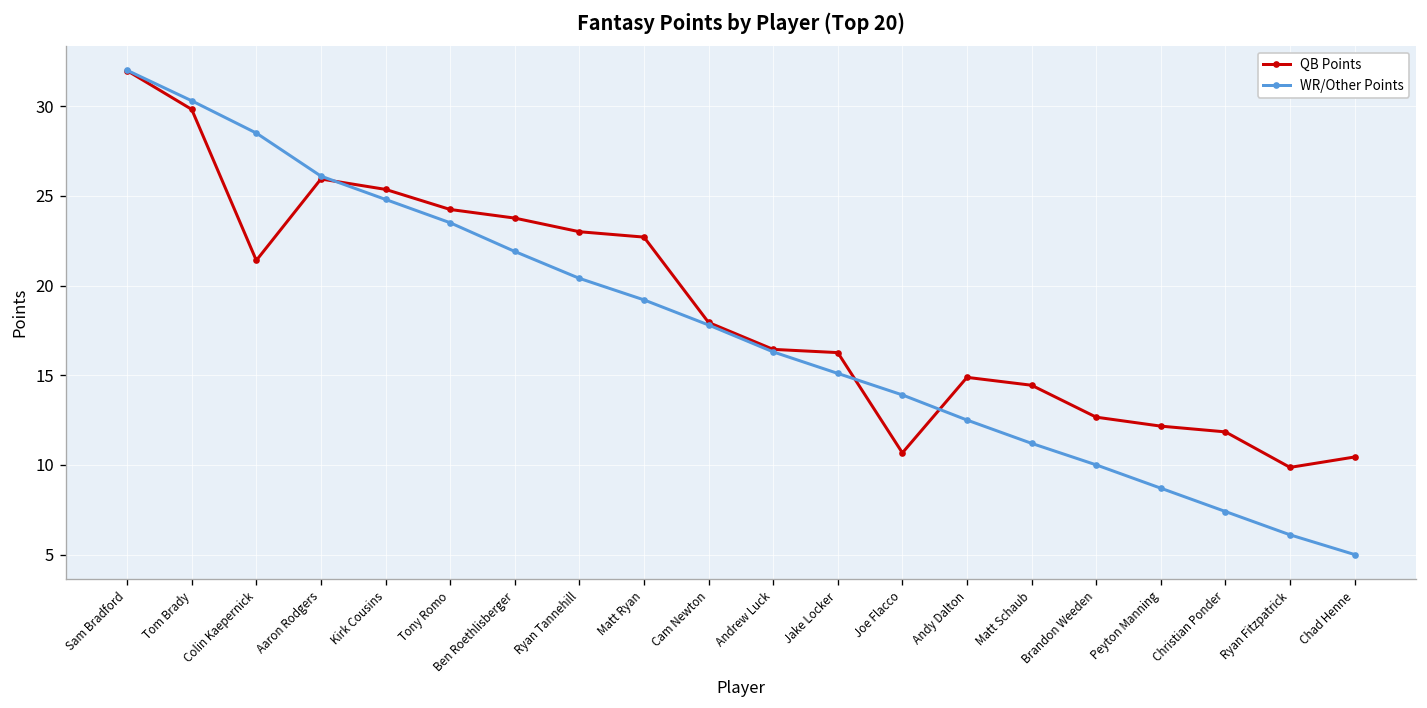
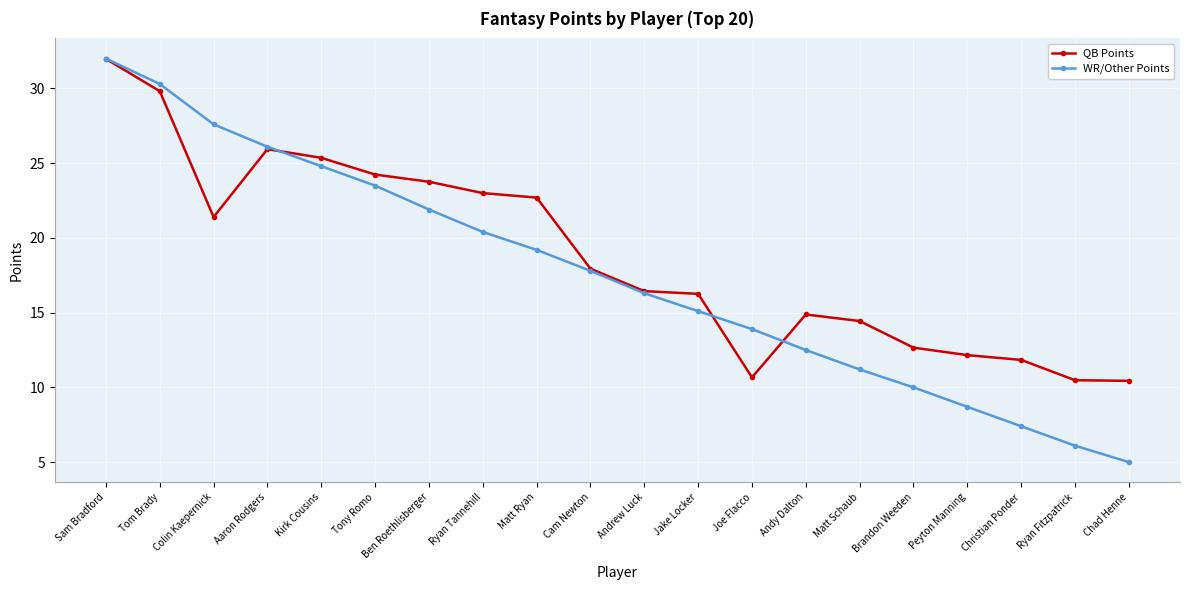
WR/Other Points, Colin Kaepernick: 28.5 -> 27.6
QB Points, Ryan Fitzpatrick: 9.9 -> 10.5
